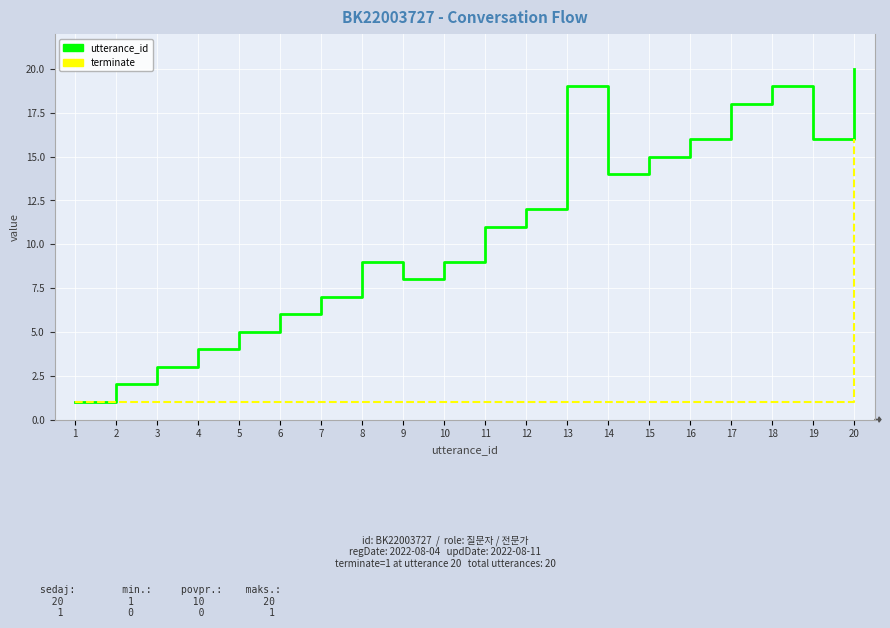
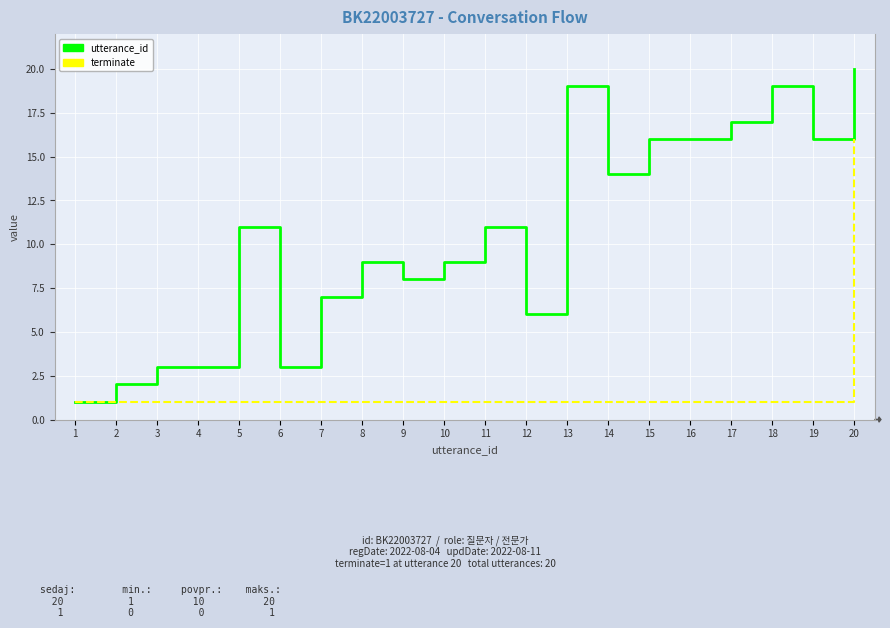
utterance_id, 4: 4 -> 3
utterance_id, 5: 5 -> 11
utterance_id, 6: 6 -> 3
utterance_id, 12: 12 -> 6
utterance_id, 15: 15 -> 16
utterance_id, 17: 18 -> 17
